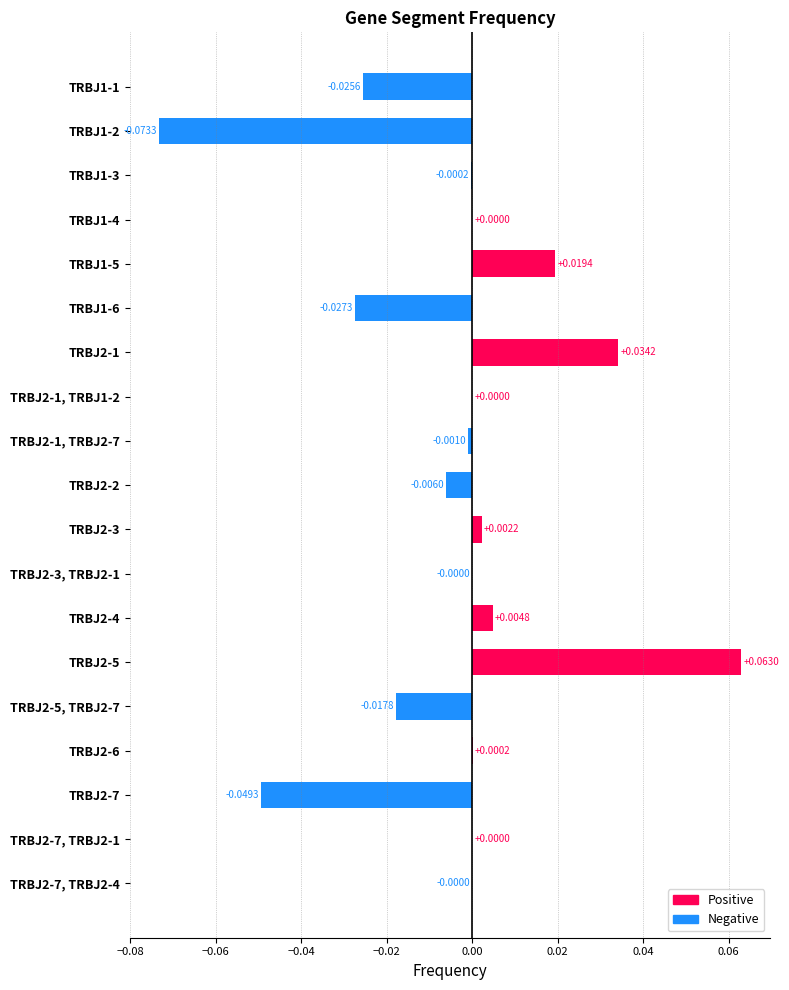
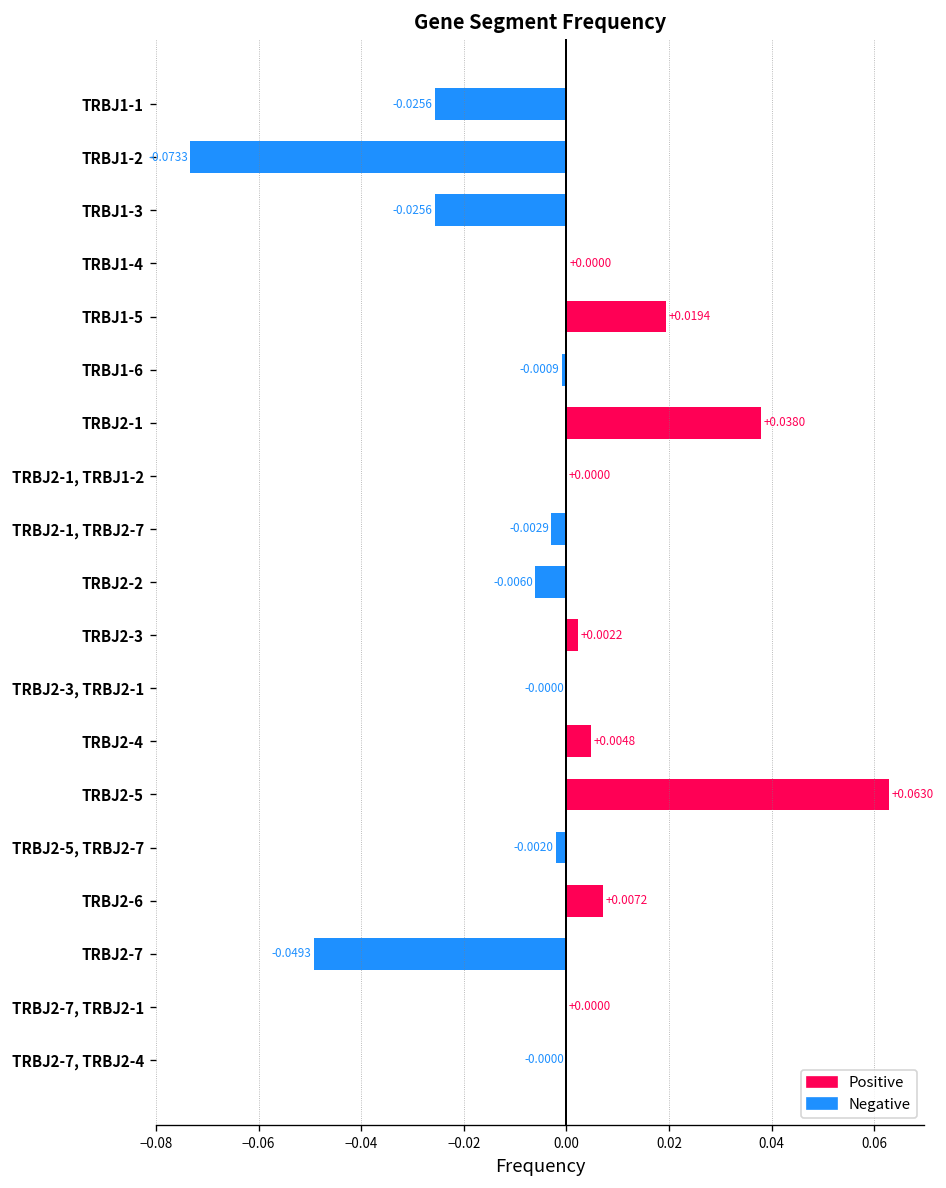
TRBJ1-3: -0.0002 -> -0.0256
TRBJ1-6: -0.0273 -> -0.0009
TRBJ2-1: +0.0342 -> +0.0380
TRBJ2-1, TRBJ2-7: -0.0010 -> -0.0029
TRBJ2-5, TRBJ2-7: -0.0178 -> -0.0020
TRBJ2-6: +0.0002 -> +0.0072
